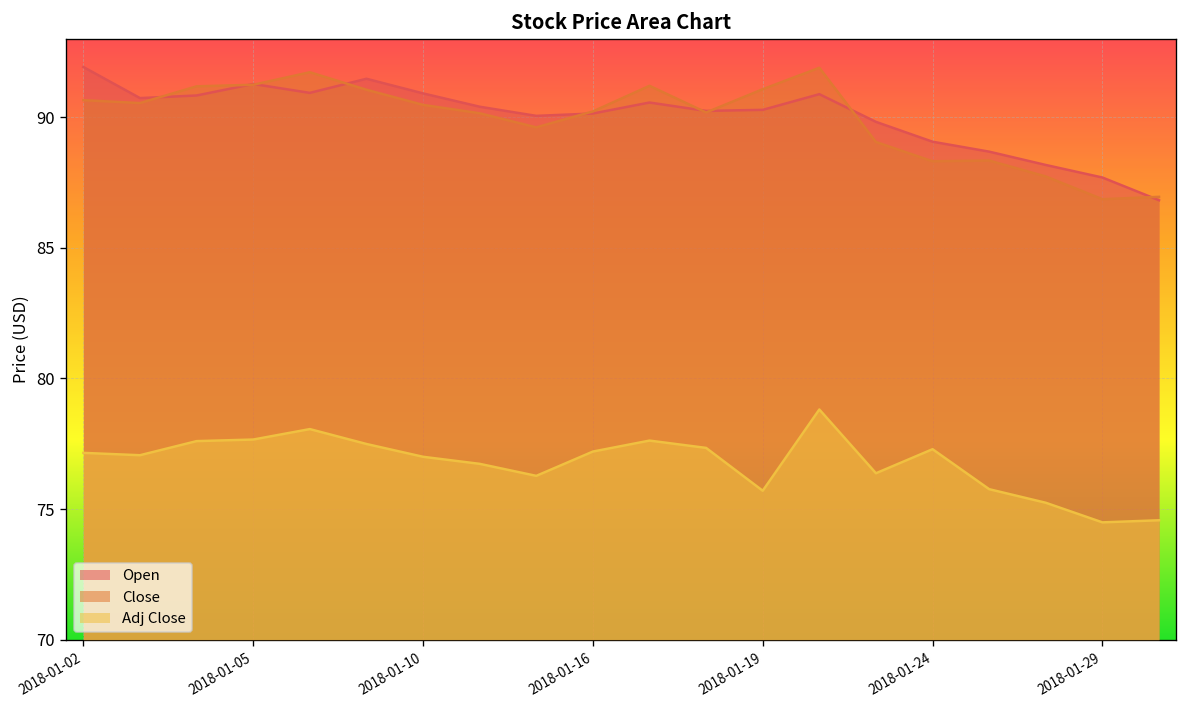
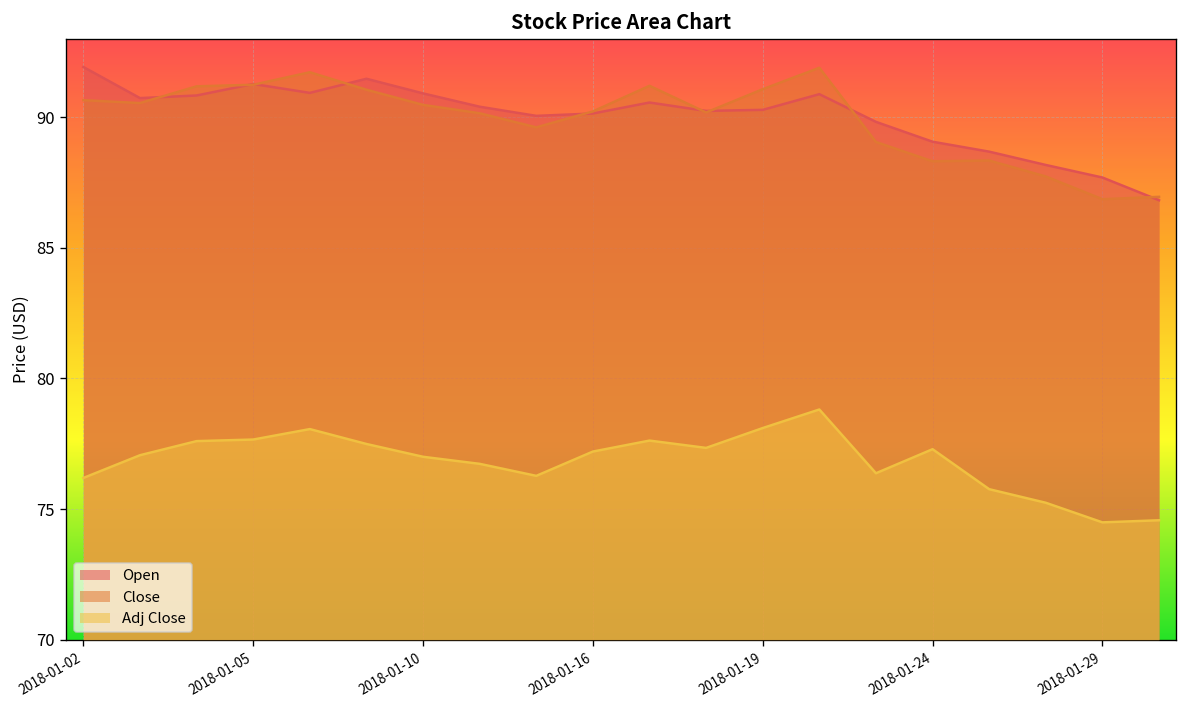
Adj Close, 2018-01-02: 77.2 -> 76.2
Adj Close, 2018-01-19: 75.7 -> 78.1
